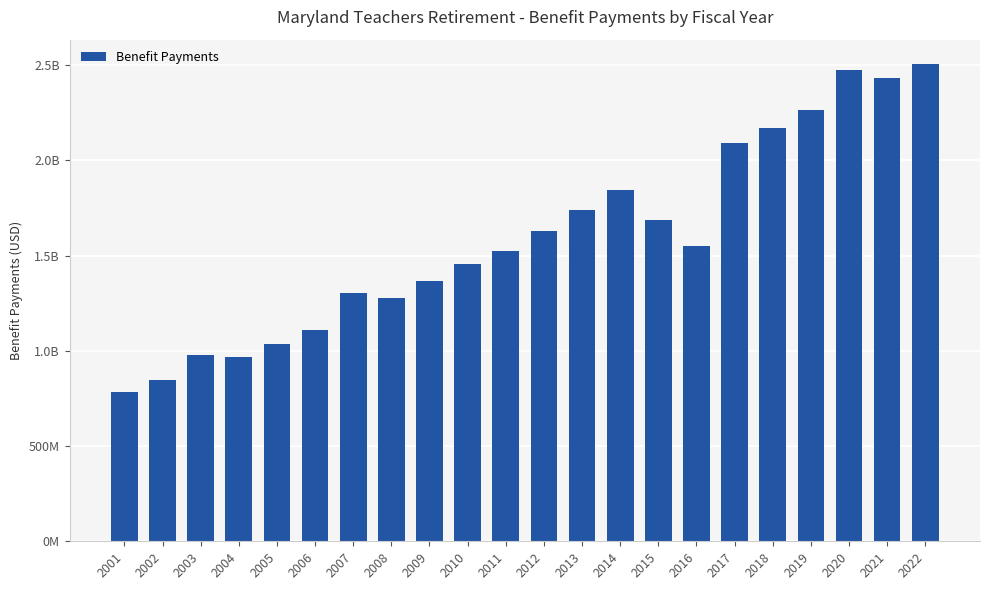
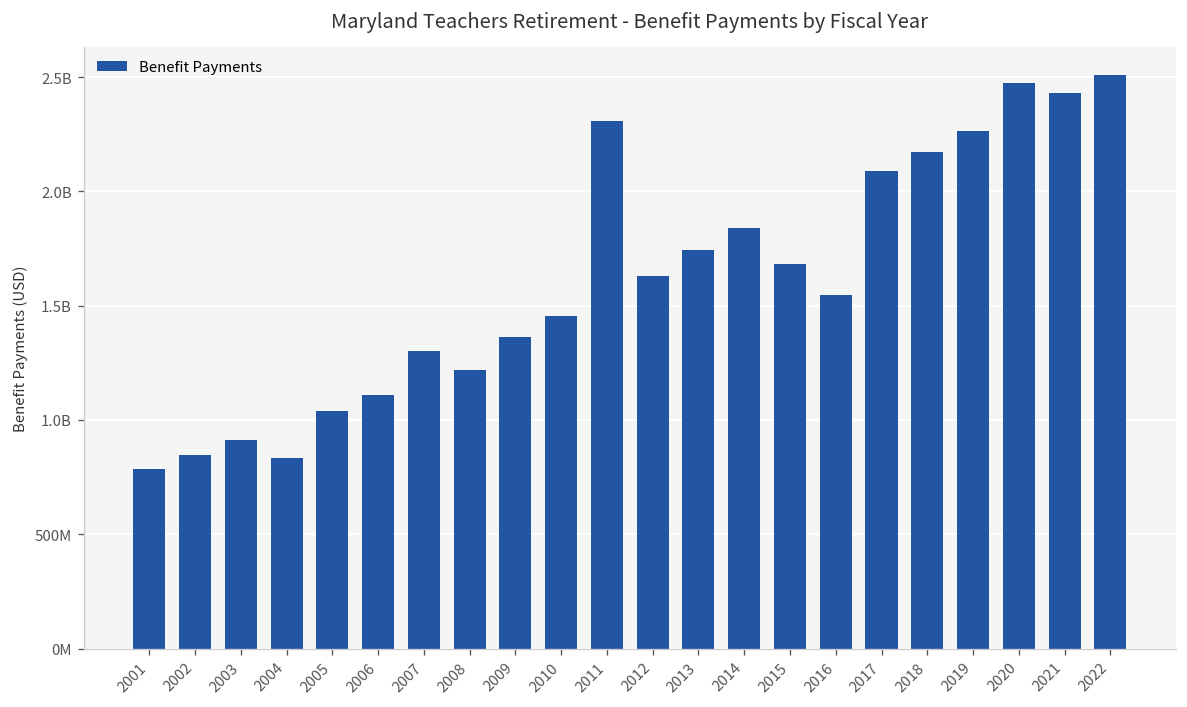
2003: 980000000 -> 910000000
2004: 970000000 -> 830000000
2008: 1280000000 -> 1220000000
2011: 1530000000 -> 2310000000
